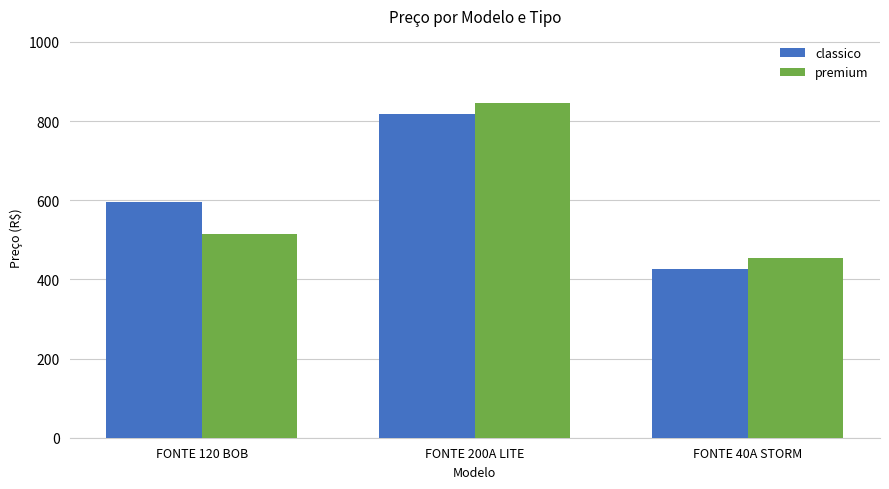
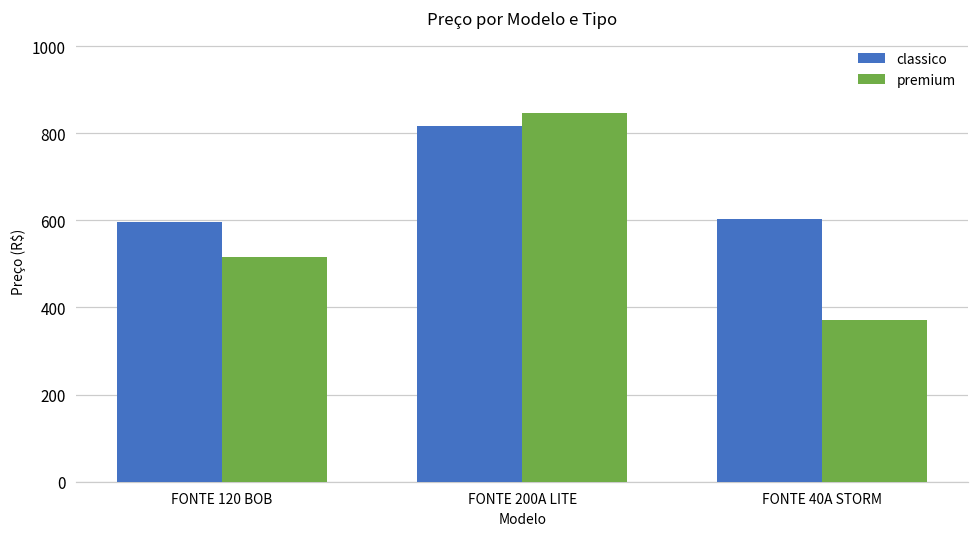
classico, FONTE 40A STORM: 430 -> 600
premium, FONTE 40A STORM: 450 -> 370
